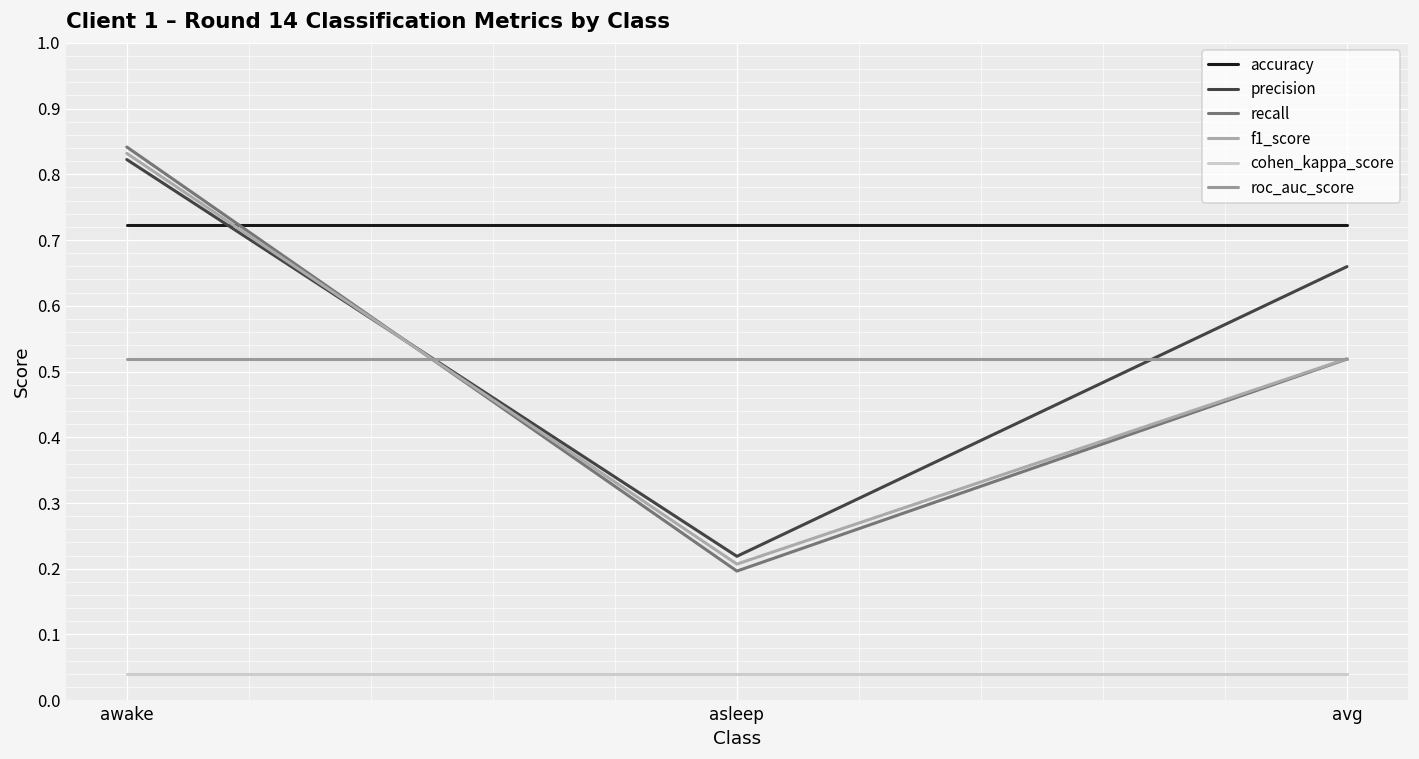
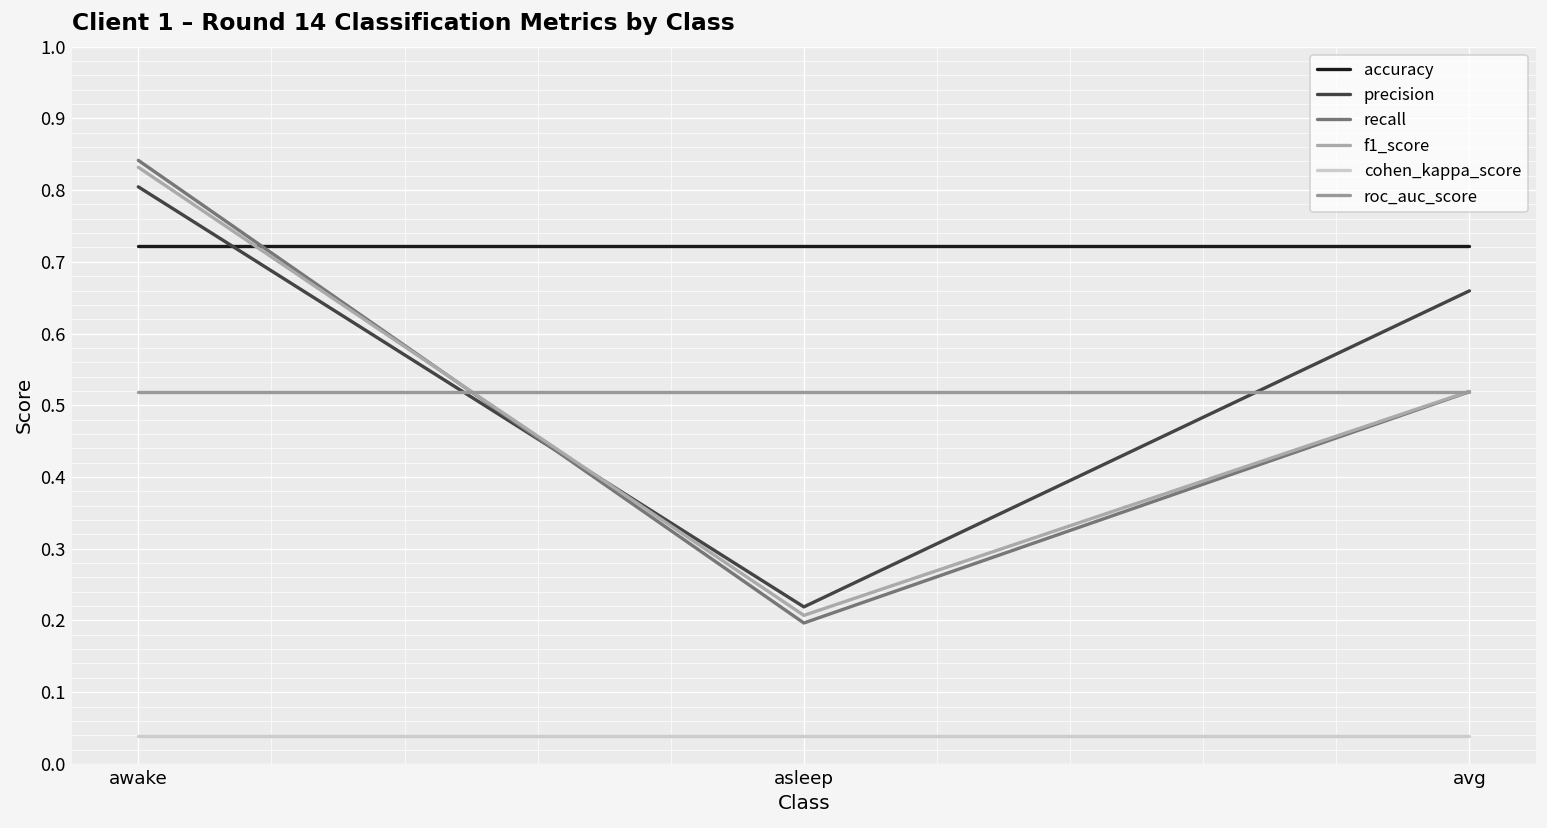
precision, awake: 0.82 -> 0.80
